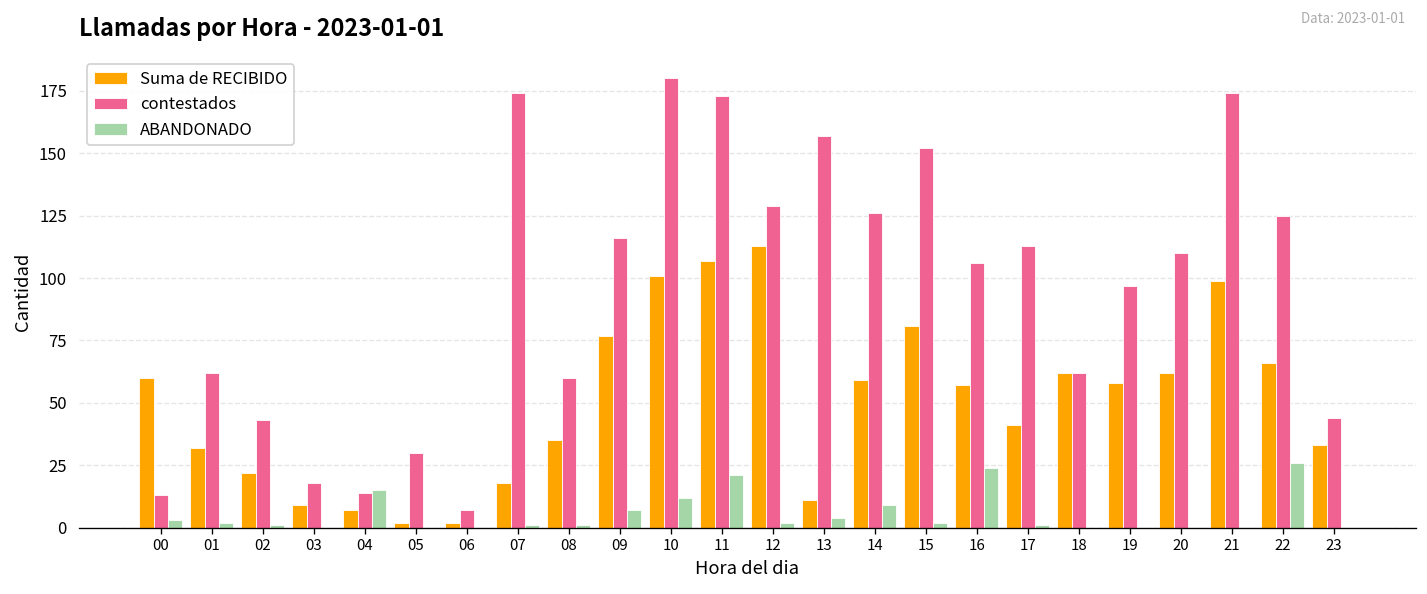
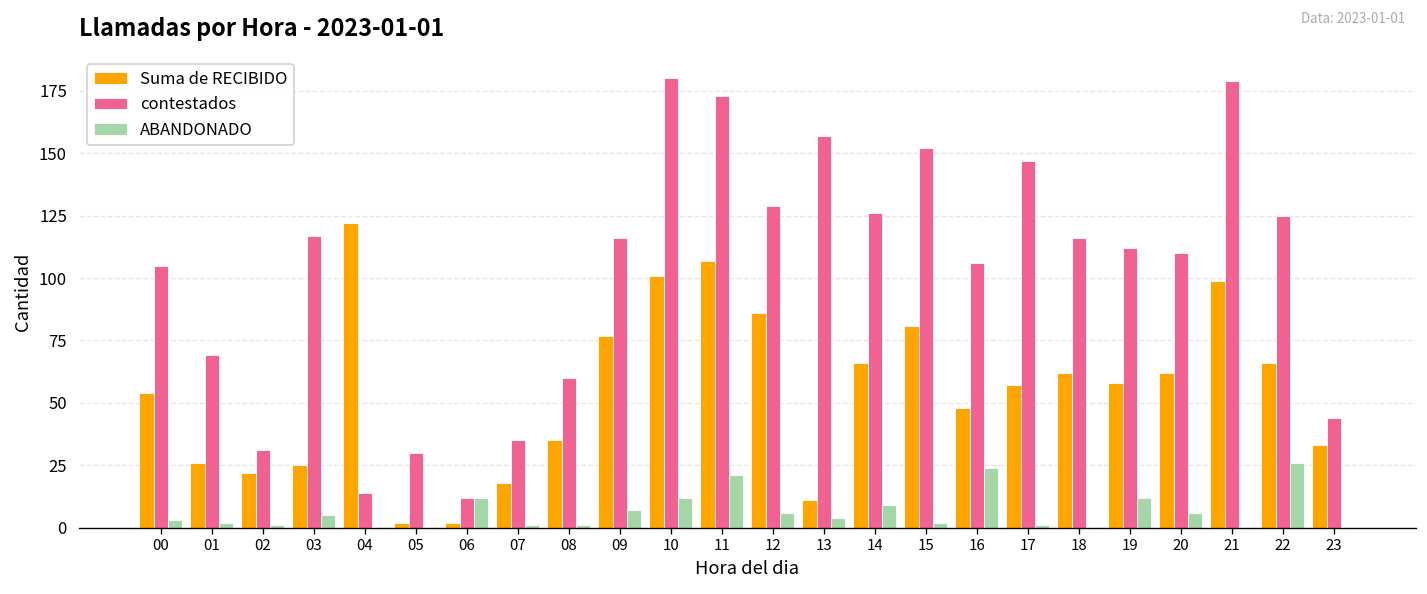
Suma de RECIBIDO, 00: 60 -> 54
contestados, 00: 13 -> 105
Suma de RECIBIDO, 01: 32 -> 26
contestados, 01: 62 -> 69
contestados, 02: 43 -> 31
Suma de RECIBIDO, 03: 9 -> 25
contestados, 03: 18 -> 117
ABANDONADO, 03: 0 -> 5
Suma de RECIBIDO, 04: 7 -> 122
ABANDONADO, 04: 15 -> 0
contestados, 06: 7 -> 12
ABANDONADO, 06: 0 -> 12
contestados, 07: 174 -> 35
Suma de RECIBIDO, 12: 113 -> 86
ABANDONADO, 12: 2 -> 6
Suma de RECIBIDO, 14: 59 -> 66
Suma de RECIBIDO, 16: 57 -> 48
Suma de RECIBIDO, 17: 41 -> 57
contestados, 17: 113 -> 147
contestados, 18: 62 -> 116
contestados, 19: 97 -> 112
ABANDONADO, 19: 0 -> 12
ABANDONADO, 20: 0 -> 6
contestados, 21: 174 -> 179
